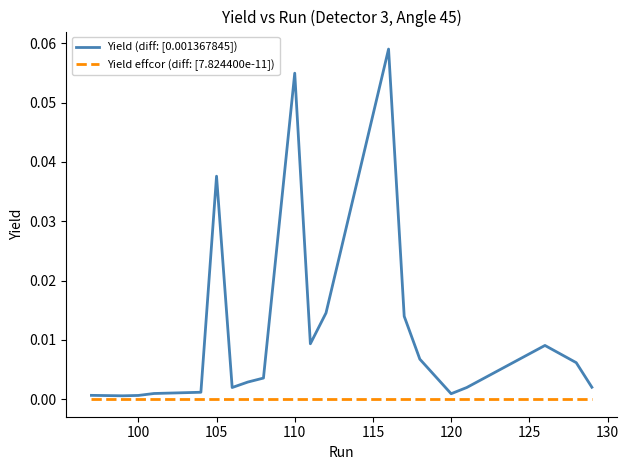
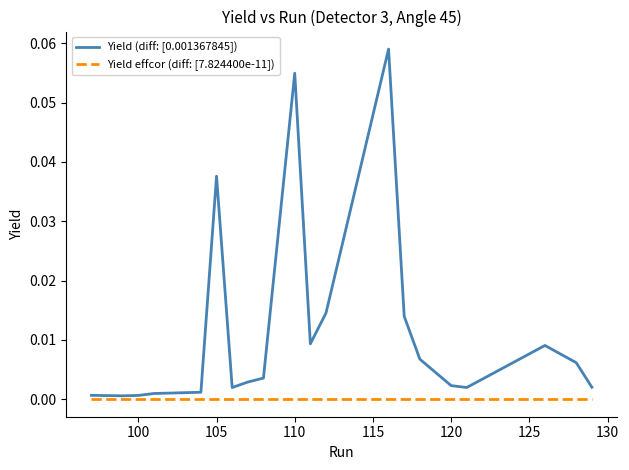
Yield (diff: [0.001367845]), 120: 0.001 -> 0.002
